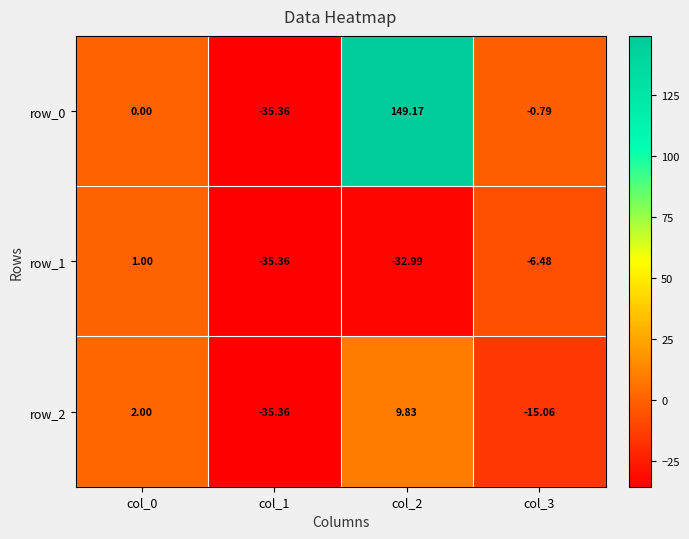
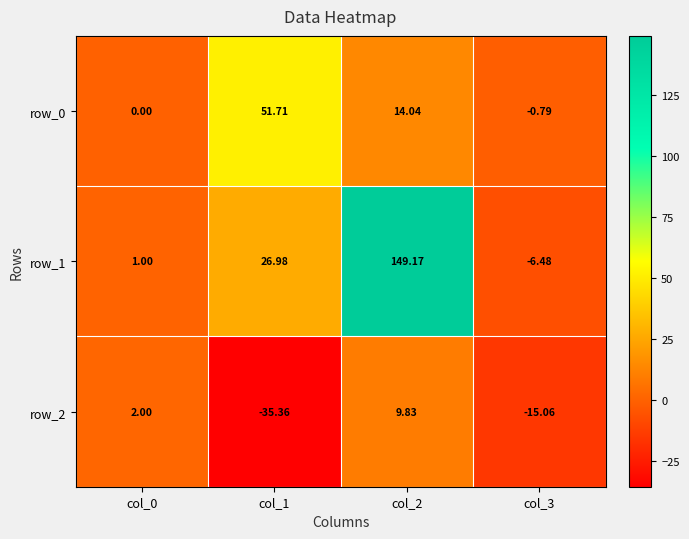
row_0, col_1: -35.36 -> 51.71
row_0, col_2: 149.17 -> 14.04
row_1, col_1: -35.36 -> 26.98
row_1, col_2: -32.99 -> 149.17
